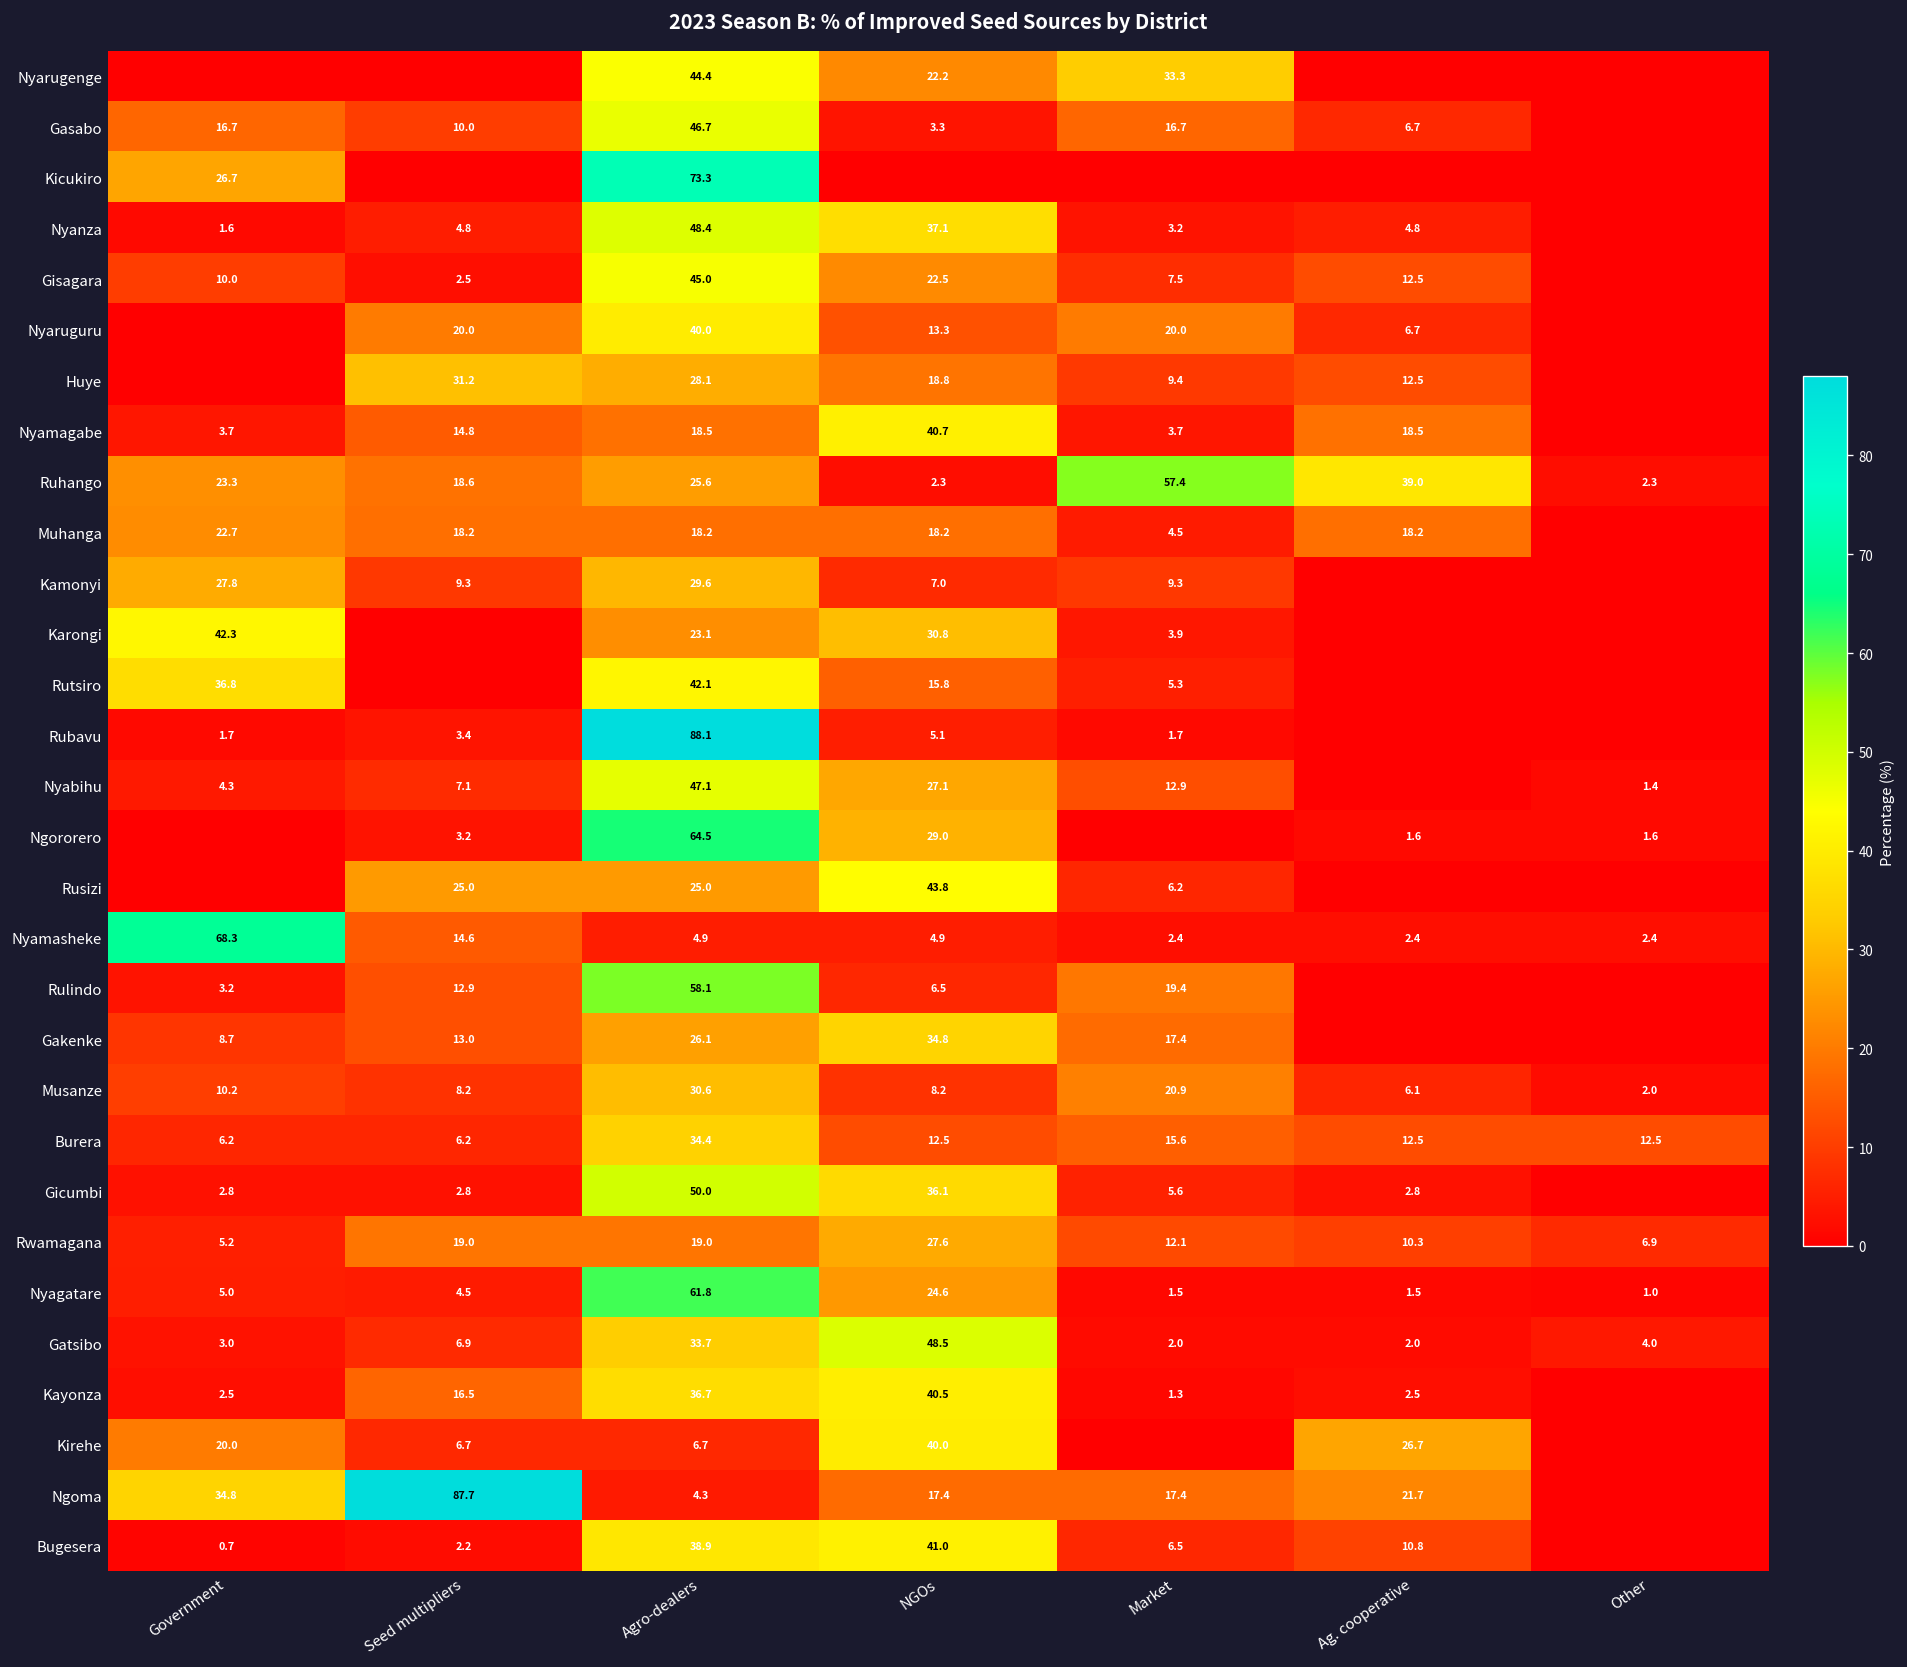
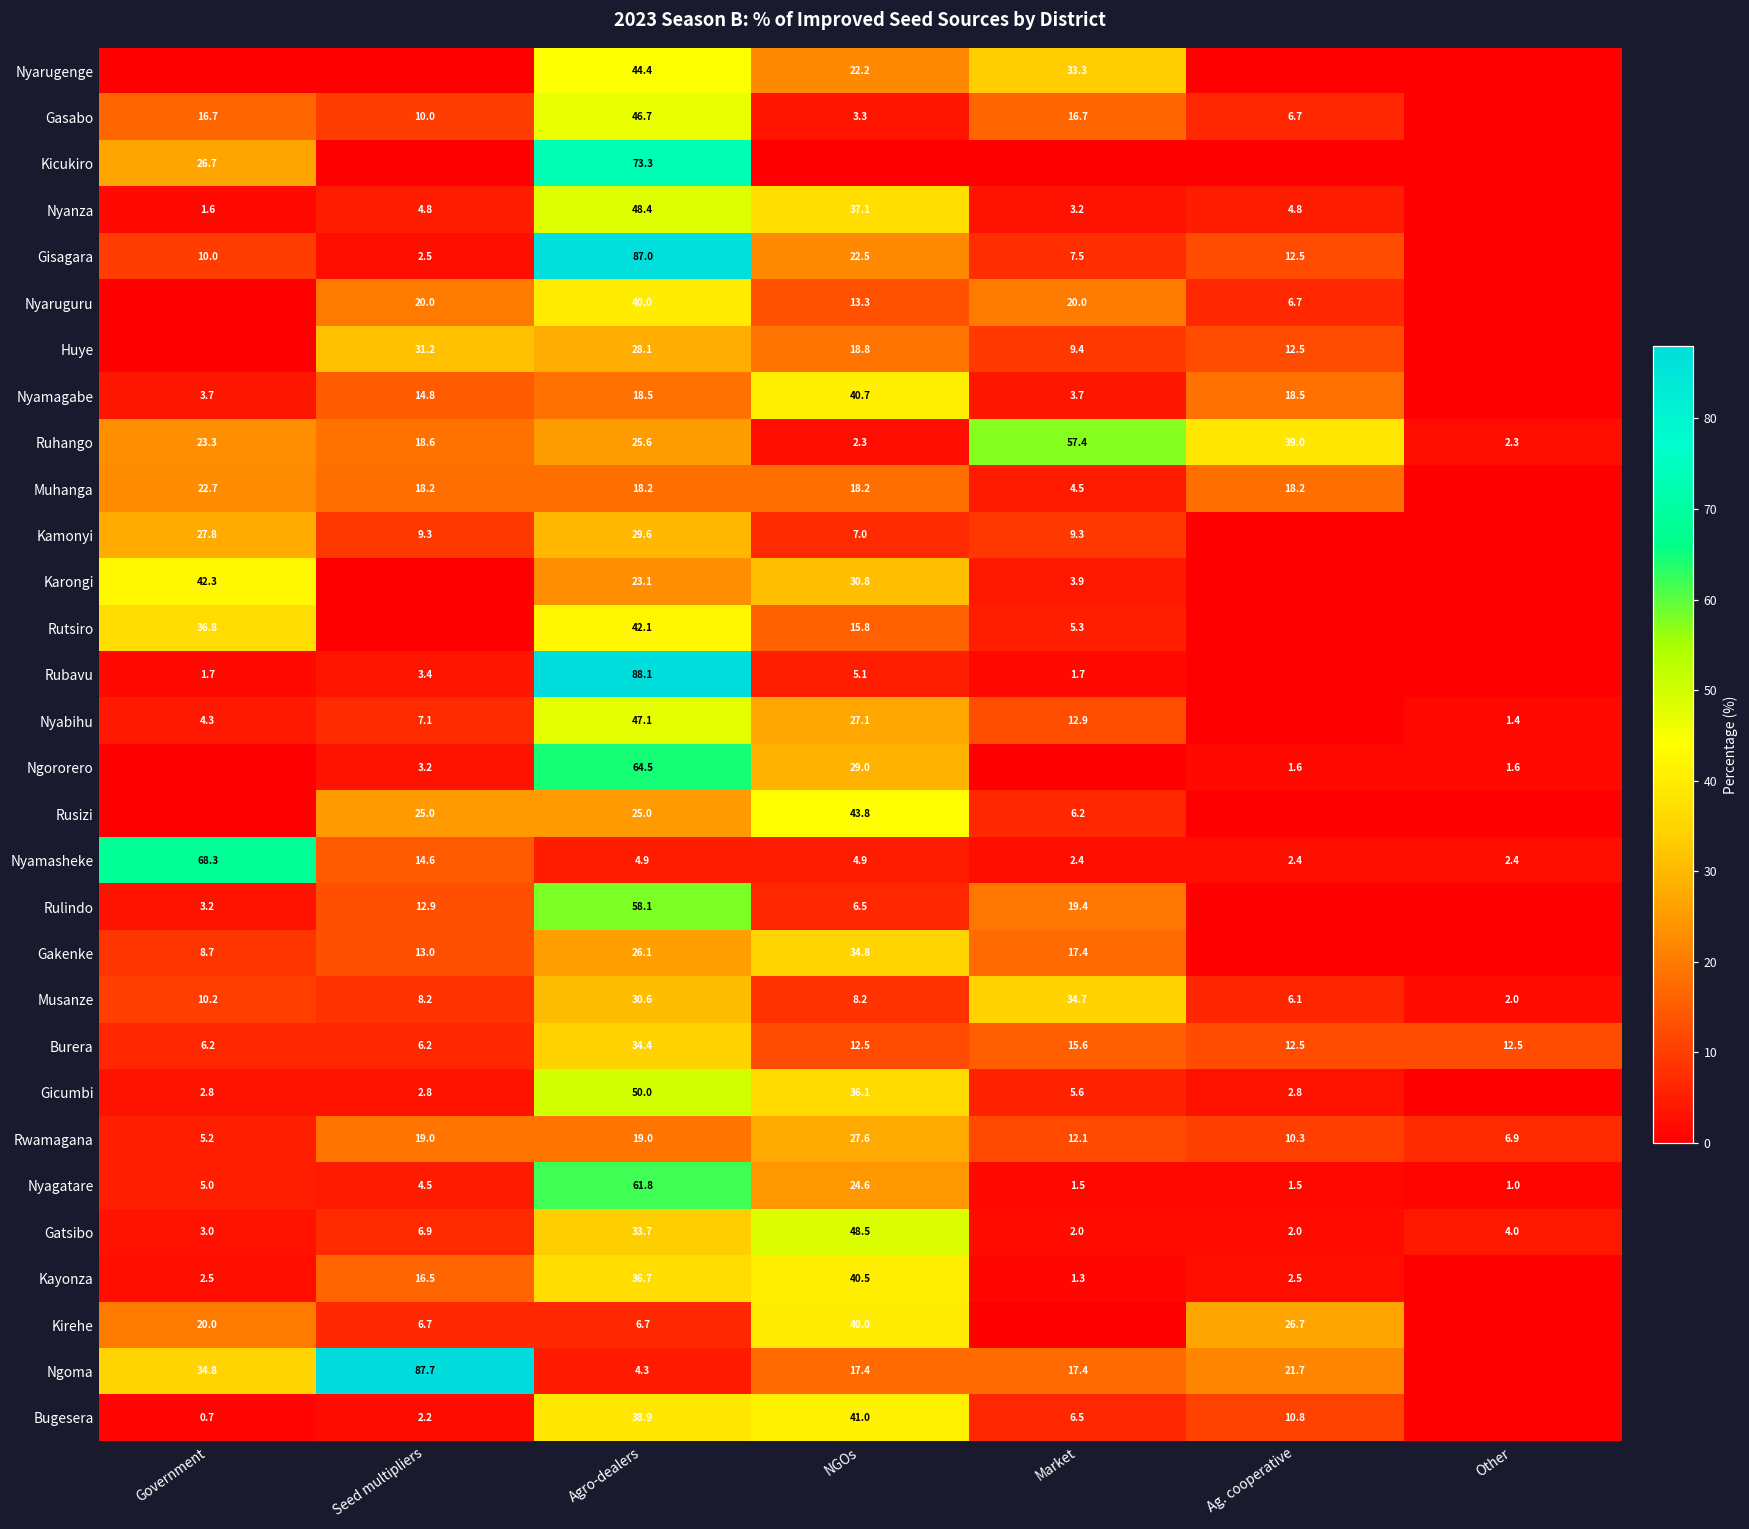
Gisagara, Agro-dealers: 45.0 -> 87.0
Musanze, Market: 20.9 -> 34.7
